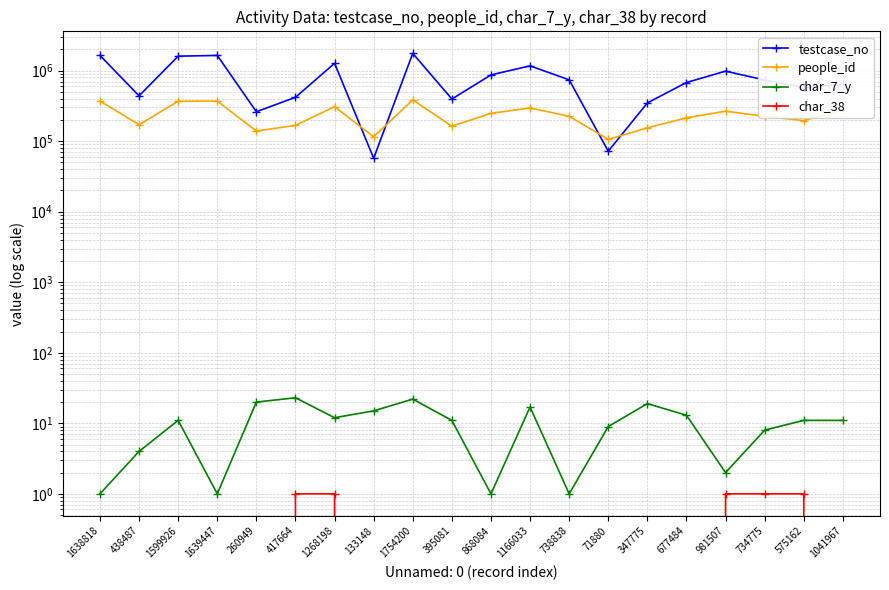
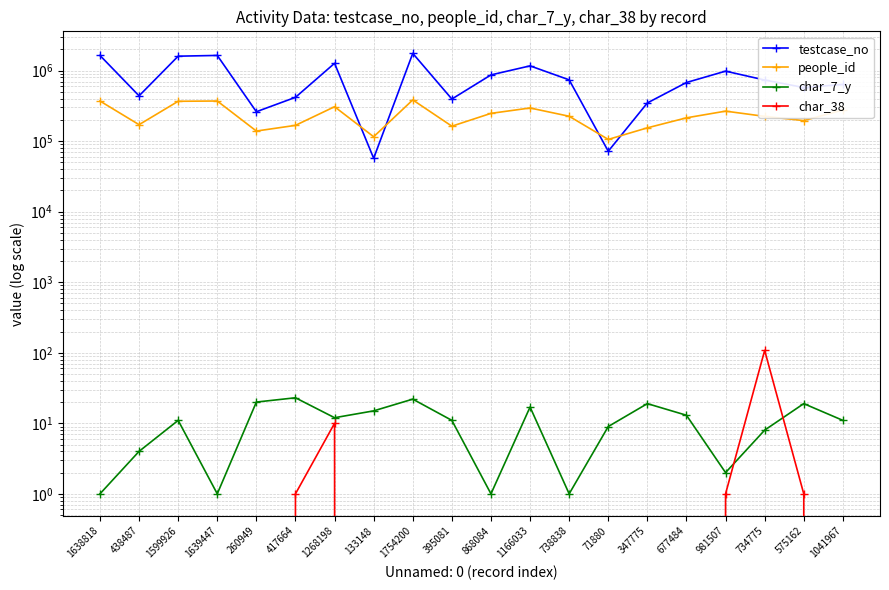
char_38, 1268198: 1 -> 10
char_38, 734775: 1 -> 110
char_7_y, 575162: 11 -> 19
